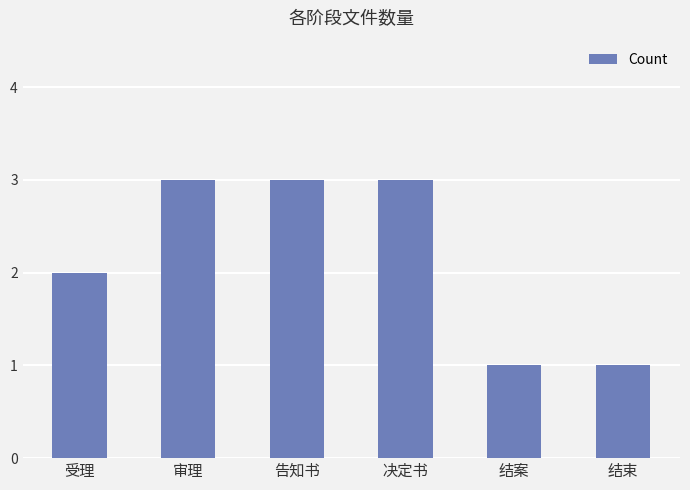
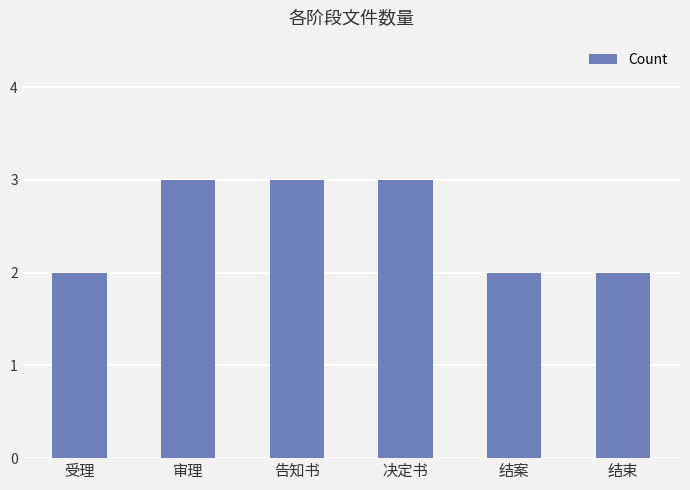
结案: 1 -> 2
结束: 1 -> 2
